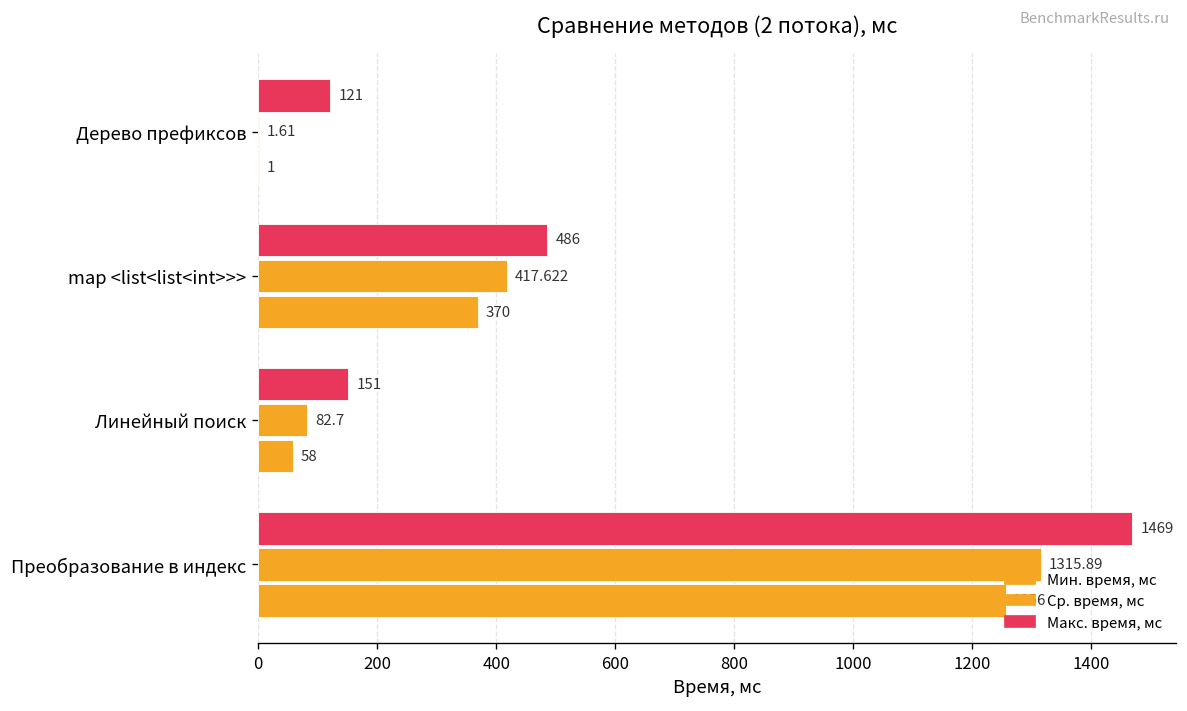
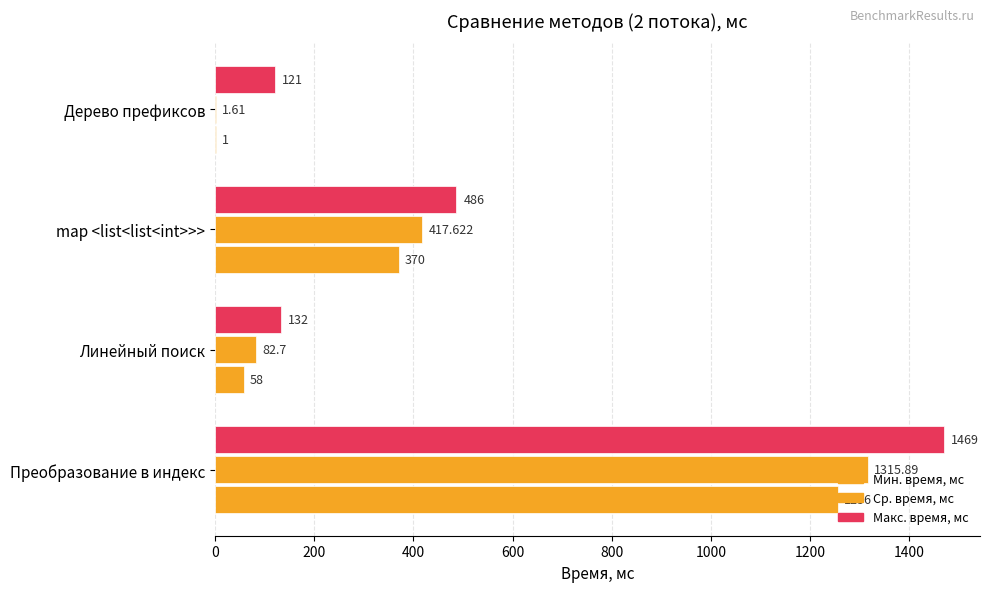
Макс. время, мс, Линейный поиск: 151 -> 132
